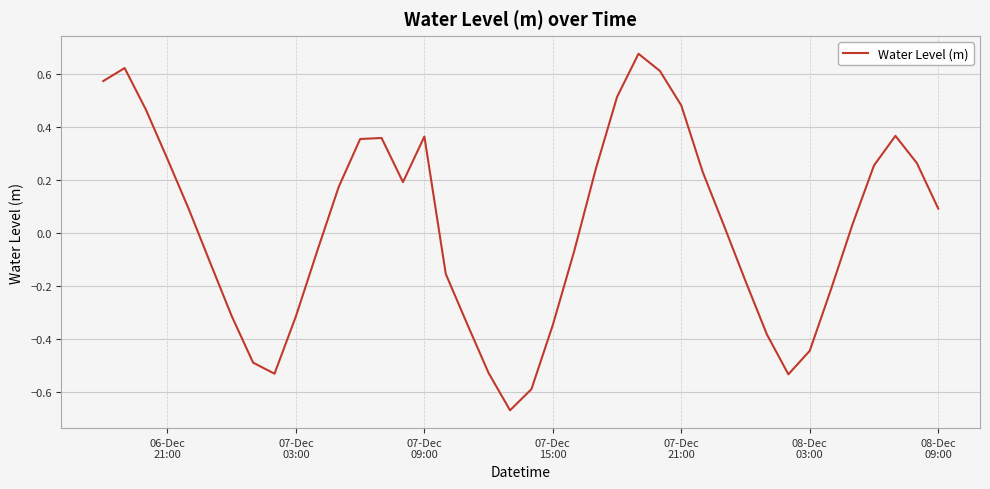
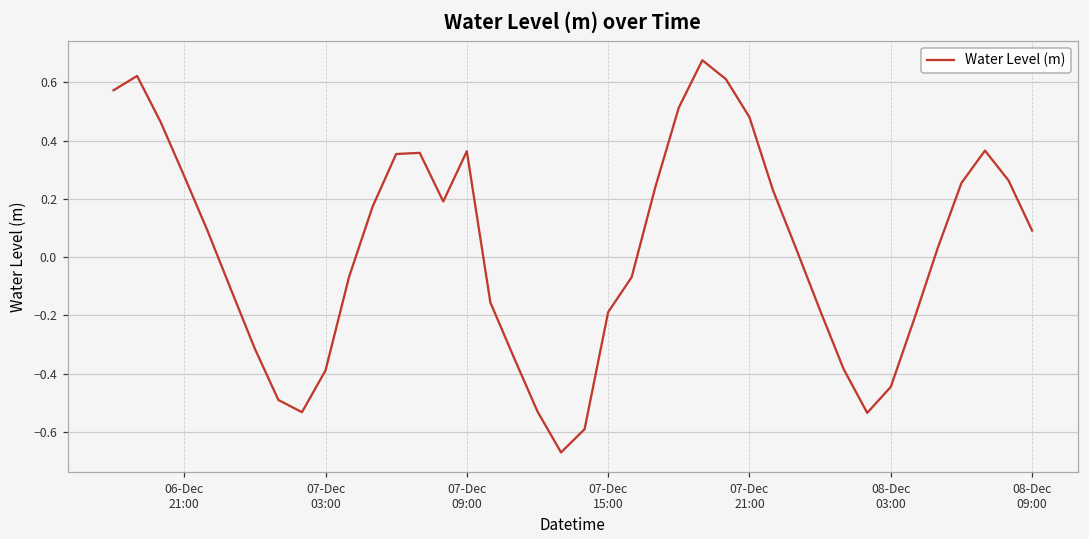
07-Dec 03:00: -0.32 -> -0.39
07-Dec 15:00: -0.35 -> -0.19
